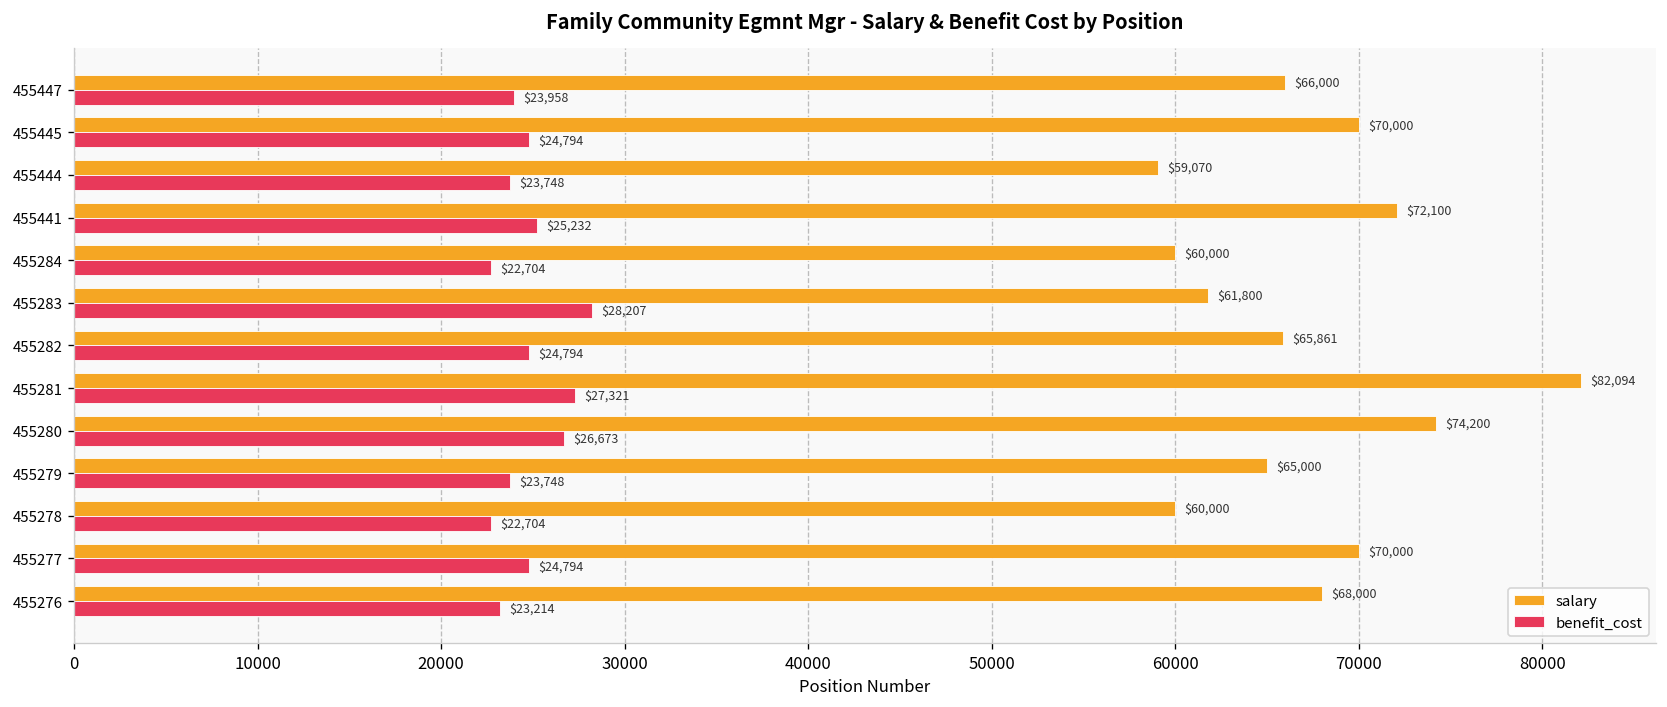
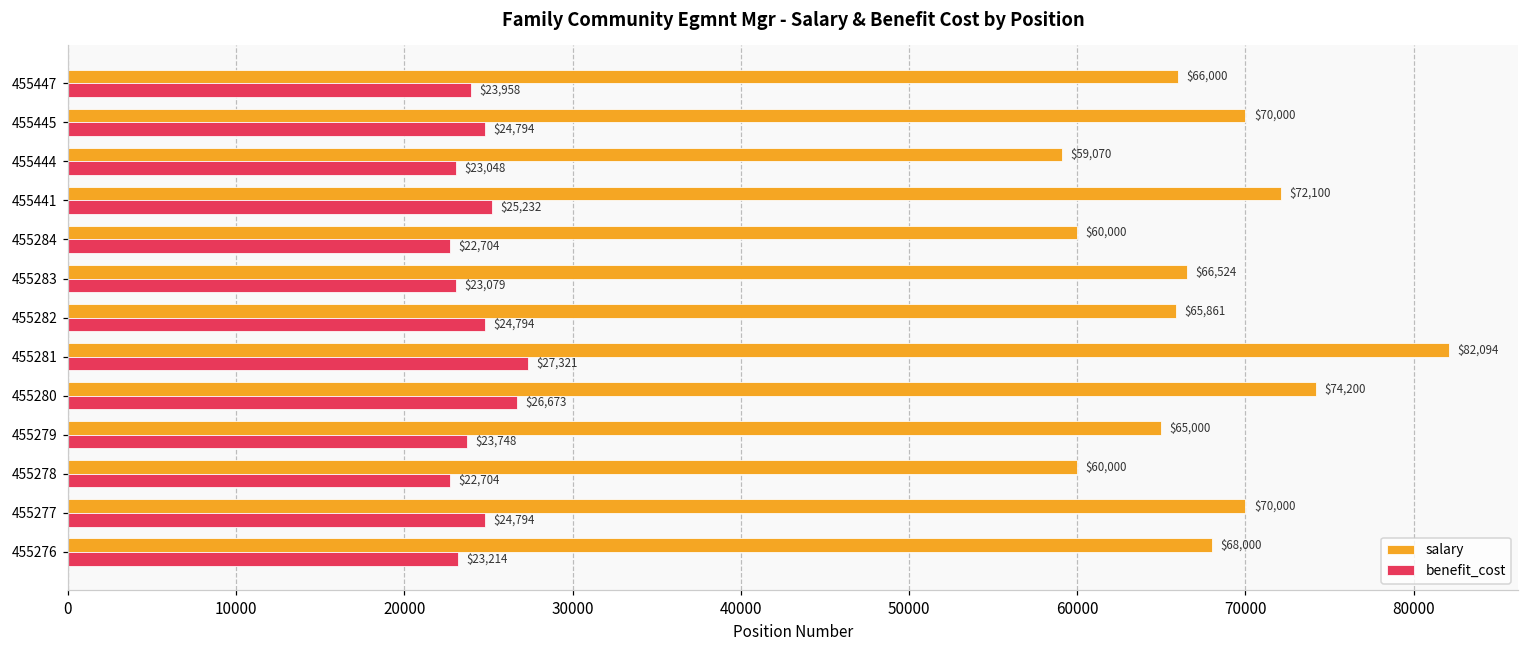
benefit_cost, 455444: $23,748 -> $23,048
salary, 455283: $61,800 -> $66,524
benefit_cost, 455283: $28,207 -> $23,079
